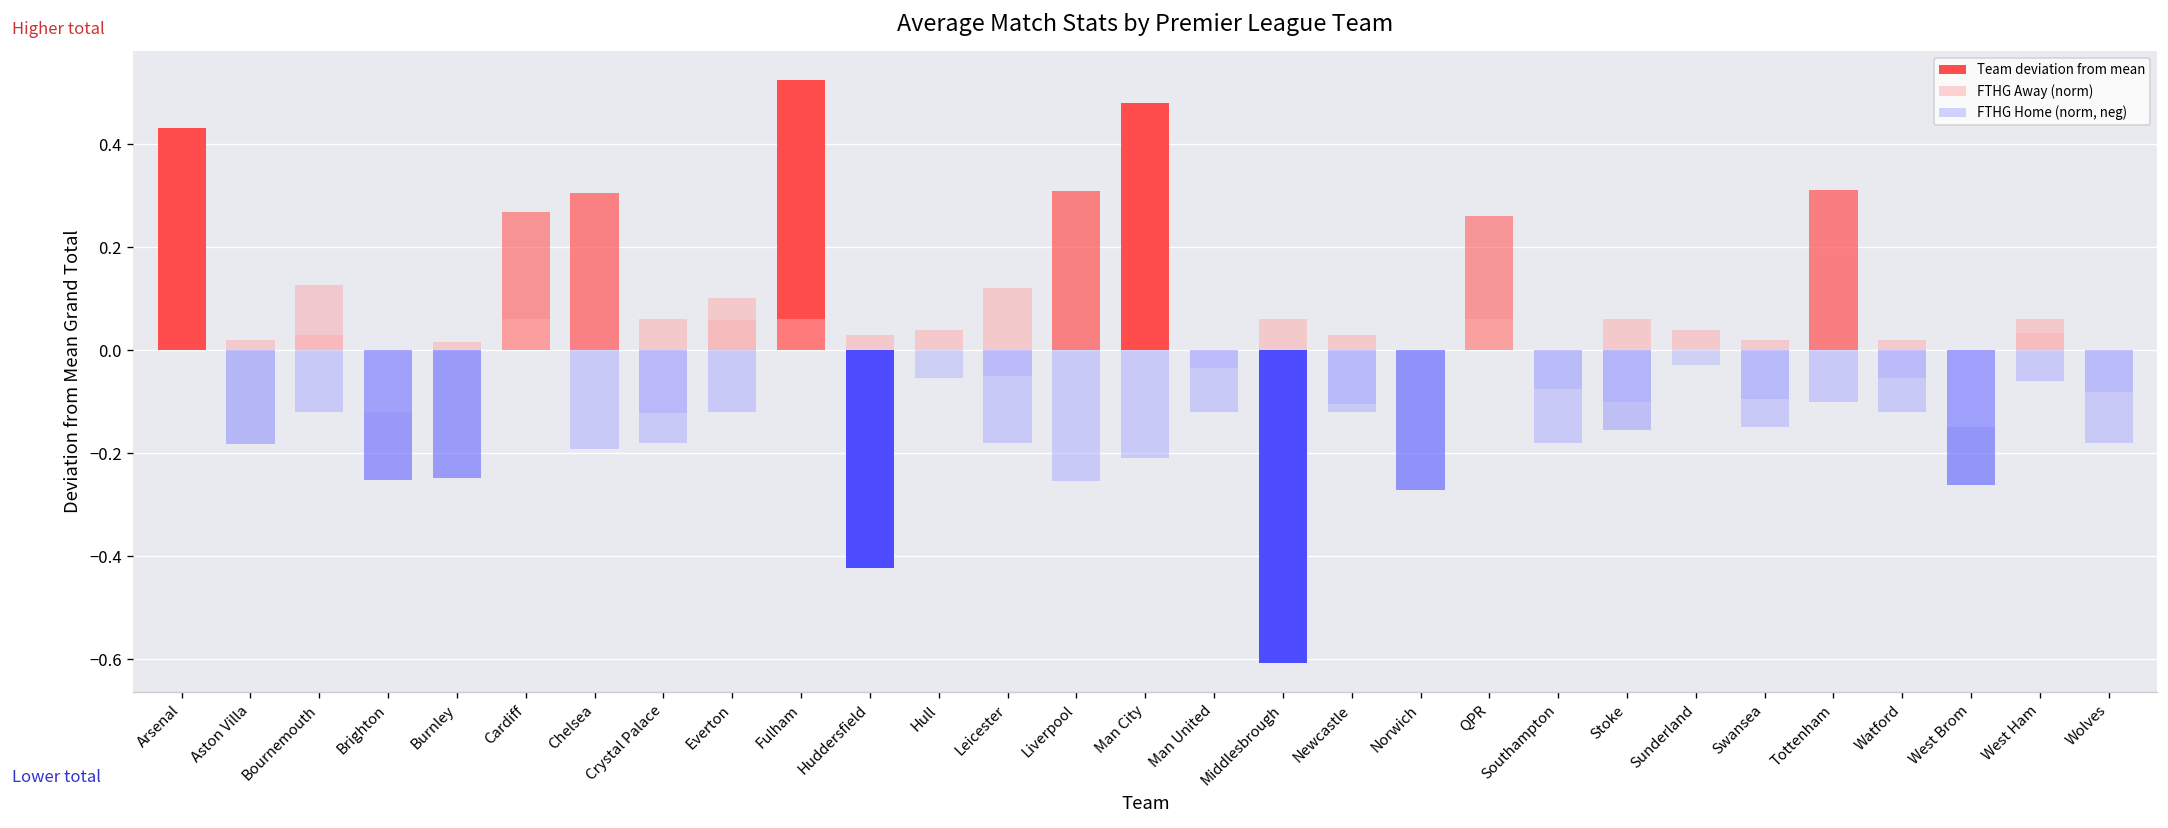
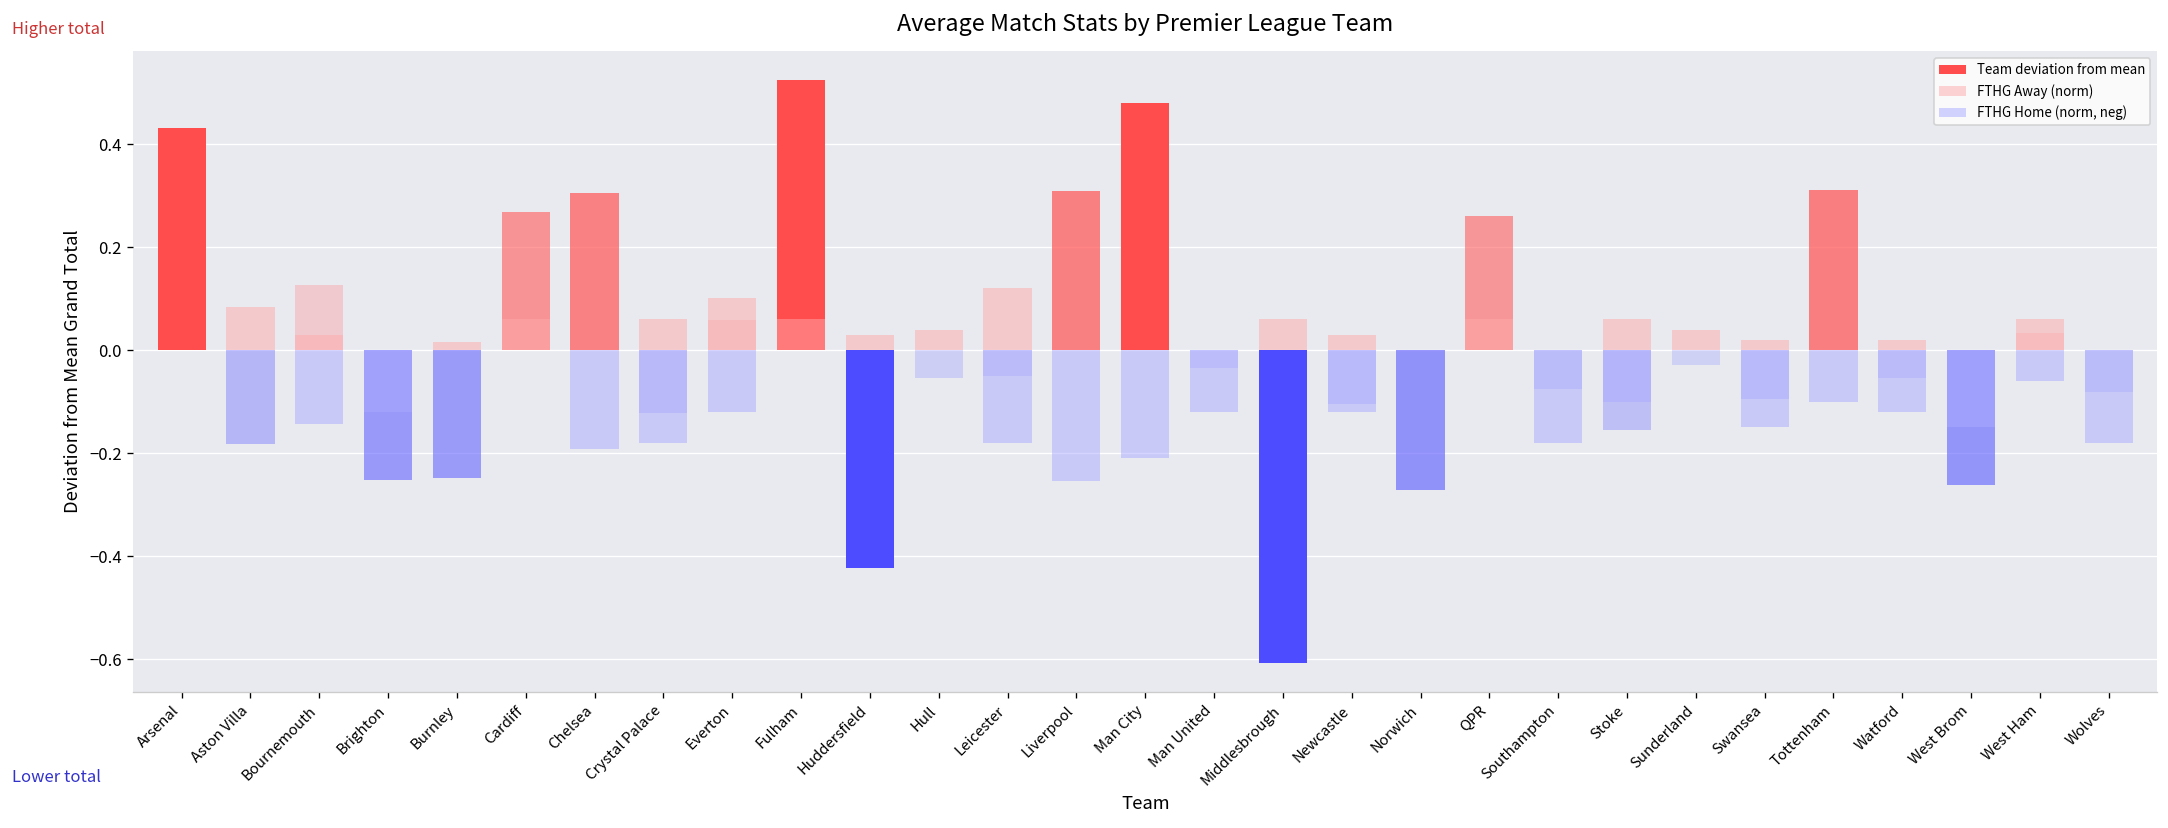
FTHG Away (norm), Aston Villa: 0.02 -> 0.08
FTHG Home (norm, neg), Bournemouth: -0.12 -> -0.14
